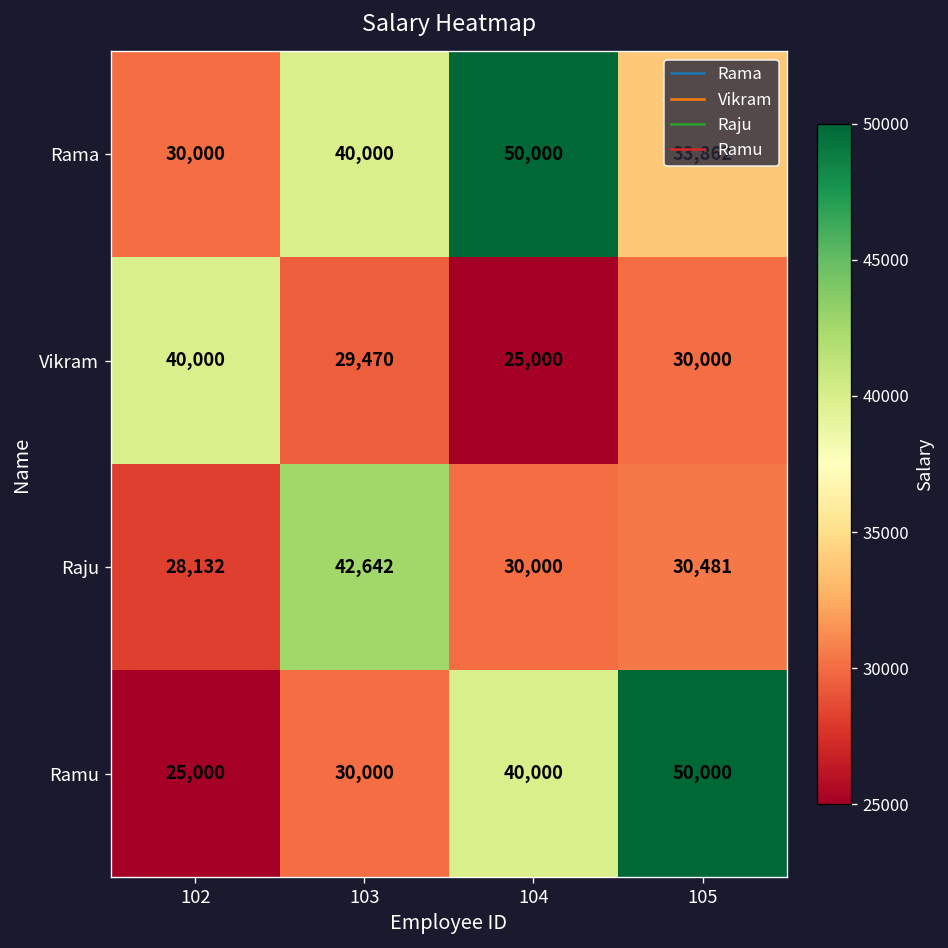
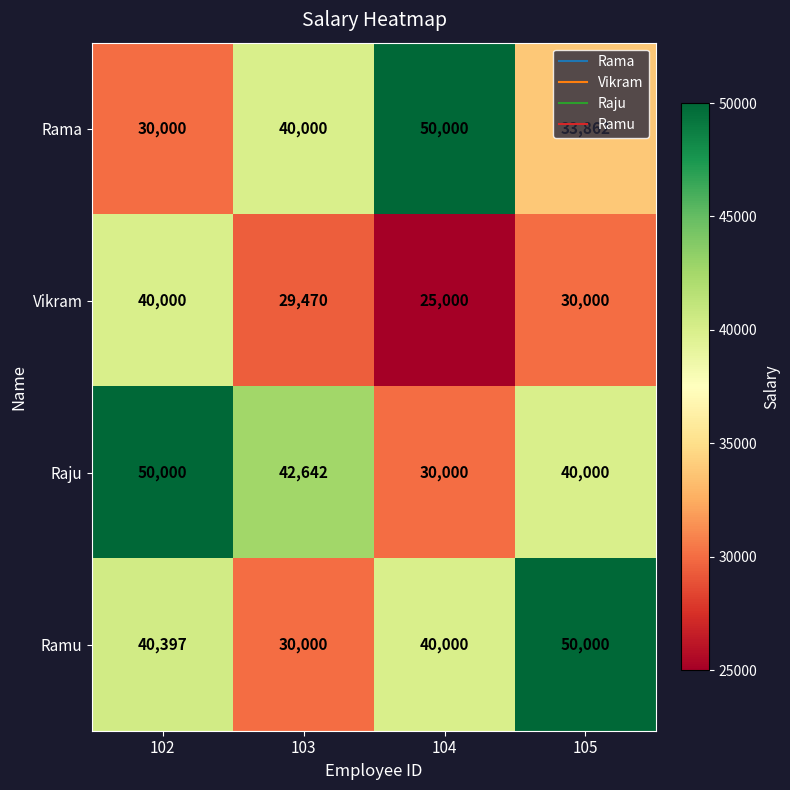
Raju, 102: 28,132 -> 50,000
Raju, 105: 30,481 -> 40,000
Ramu, 102: 25,000 -> 40,397
